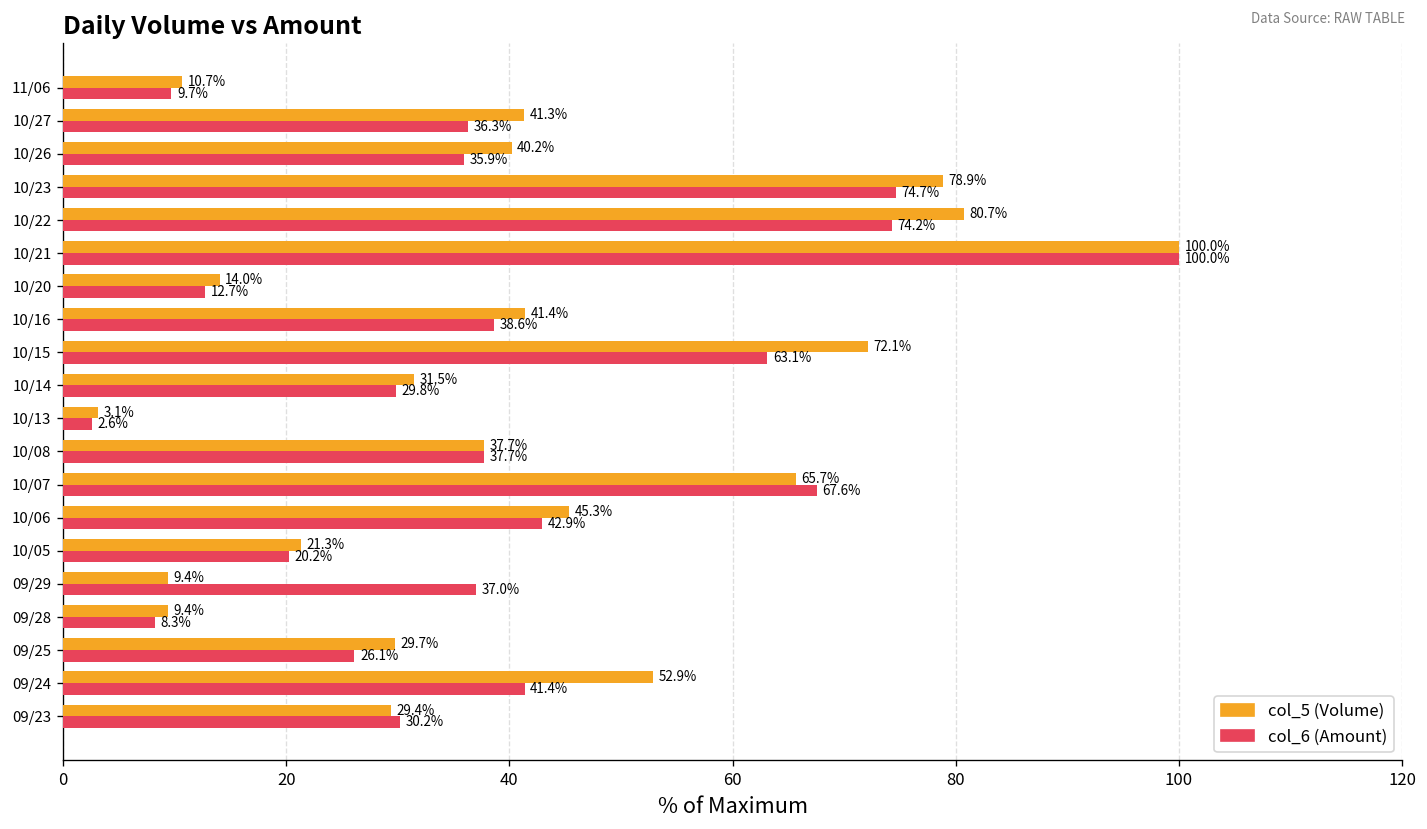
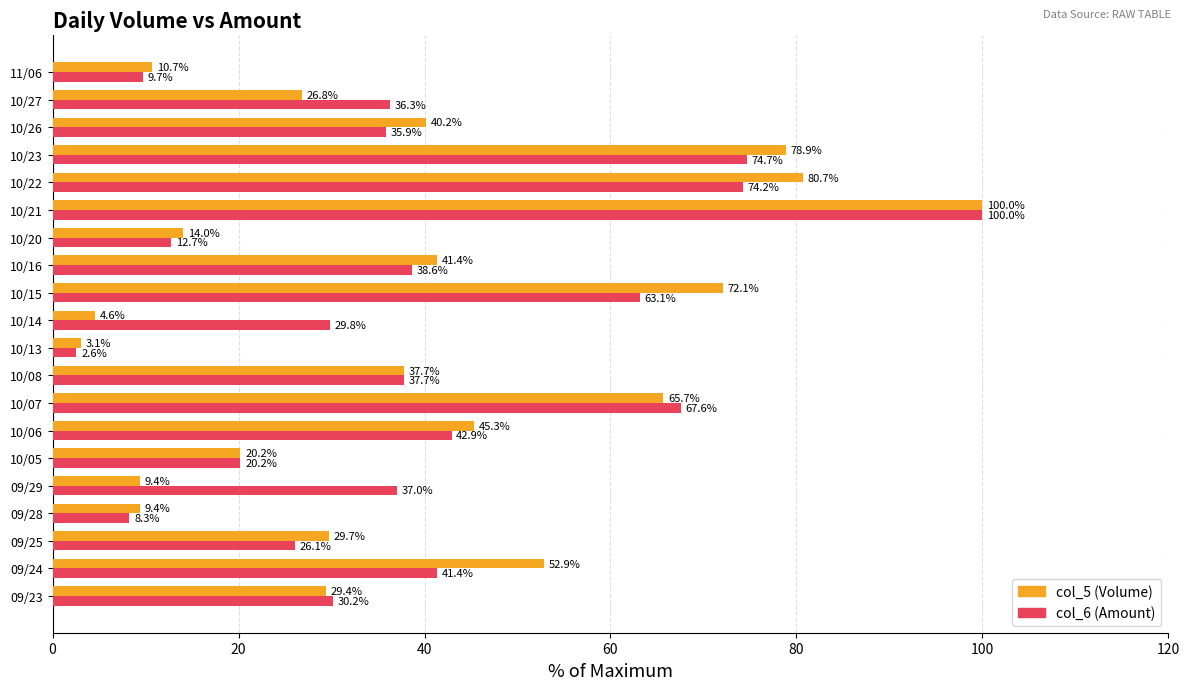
col_5 (Volume), 10/27: 41.3% -> 26.8%
col_5 (Volume), 10/14: 31.5% -> 4.6%
col_5 (Volume), 10/05: 21.3% -> 20.2%
